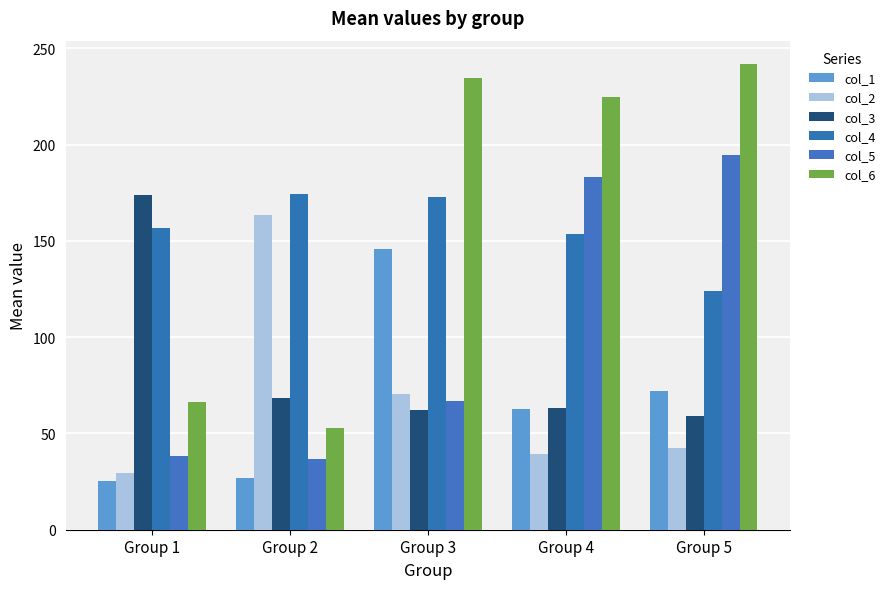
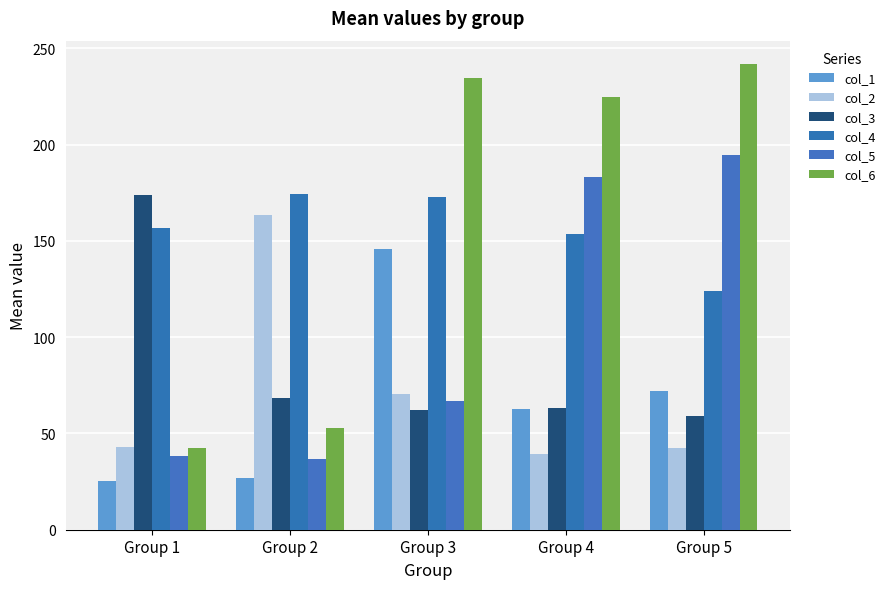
col_2, Group 1: 30 -> 43
col_6, Group 1: 67 -> 42
